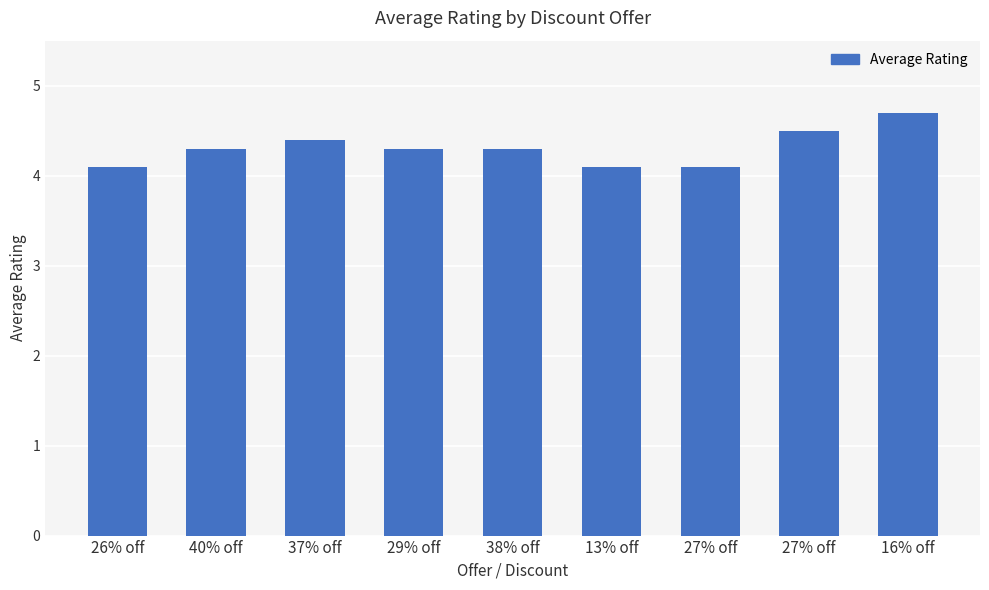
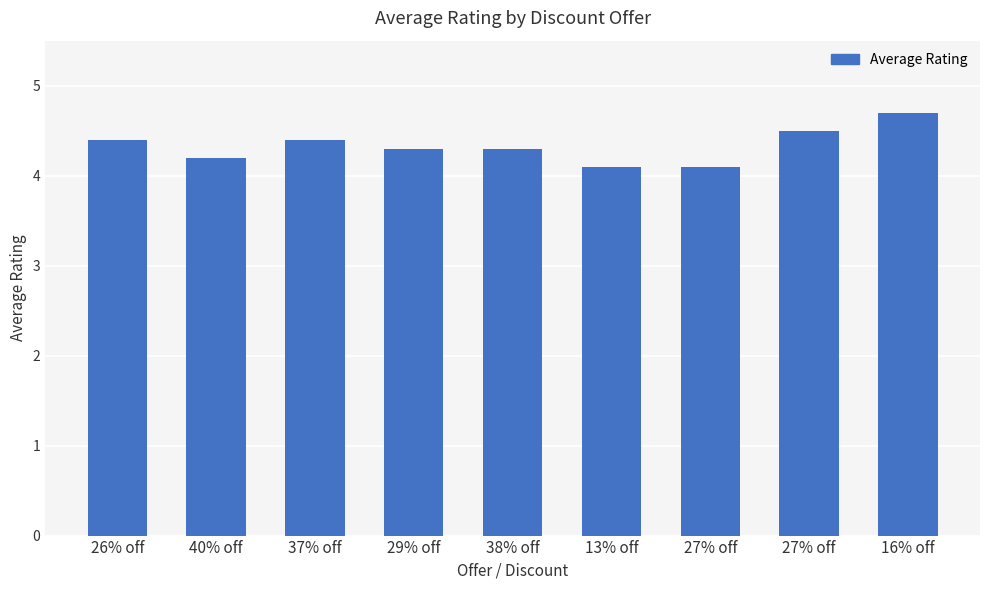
26% off: 4.1 -> 4.4
40% off: 4.3 -> 4.2
